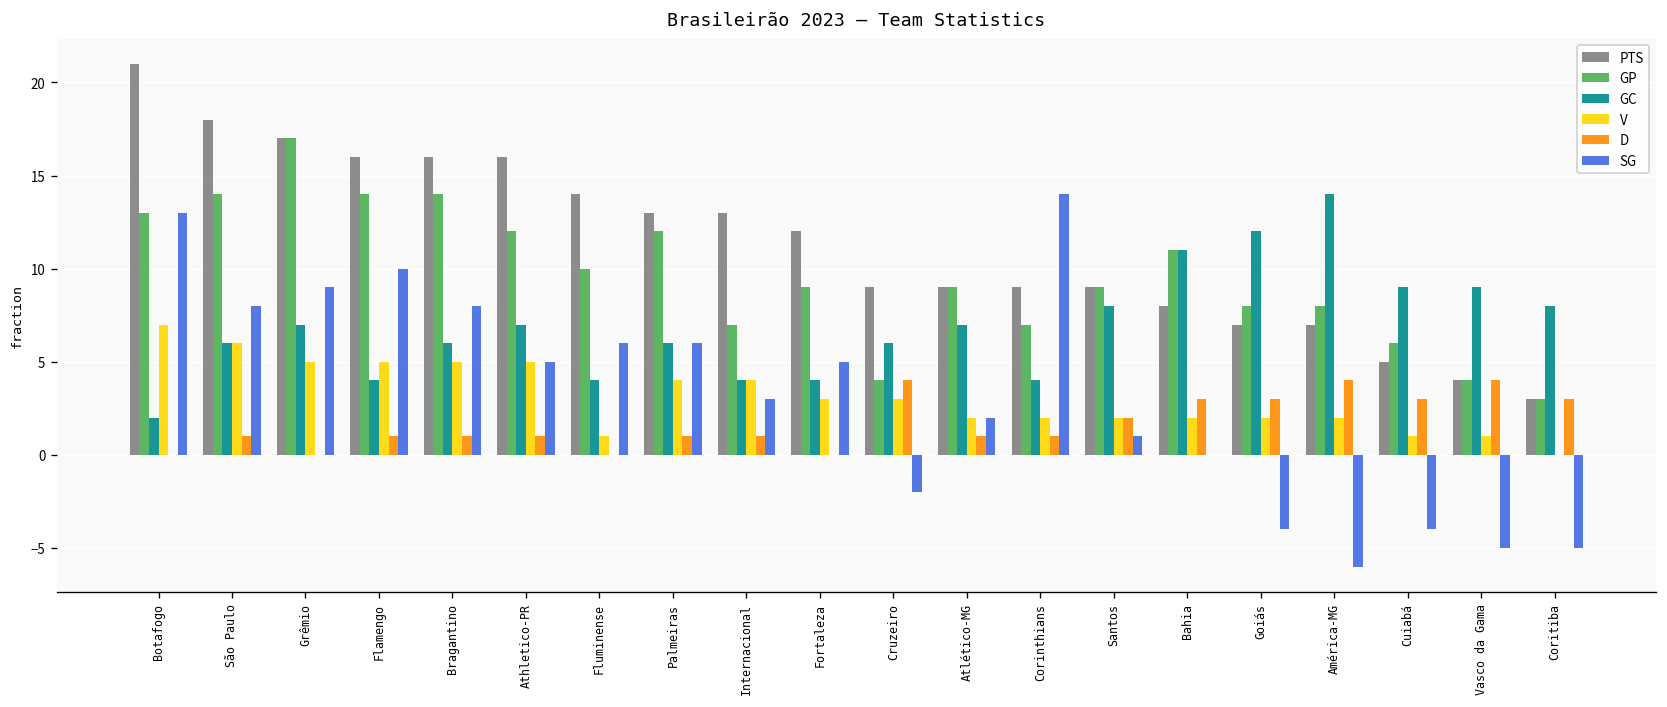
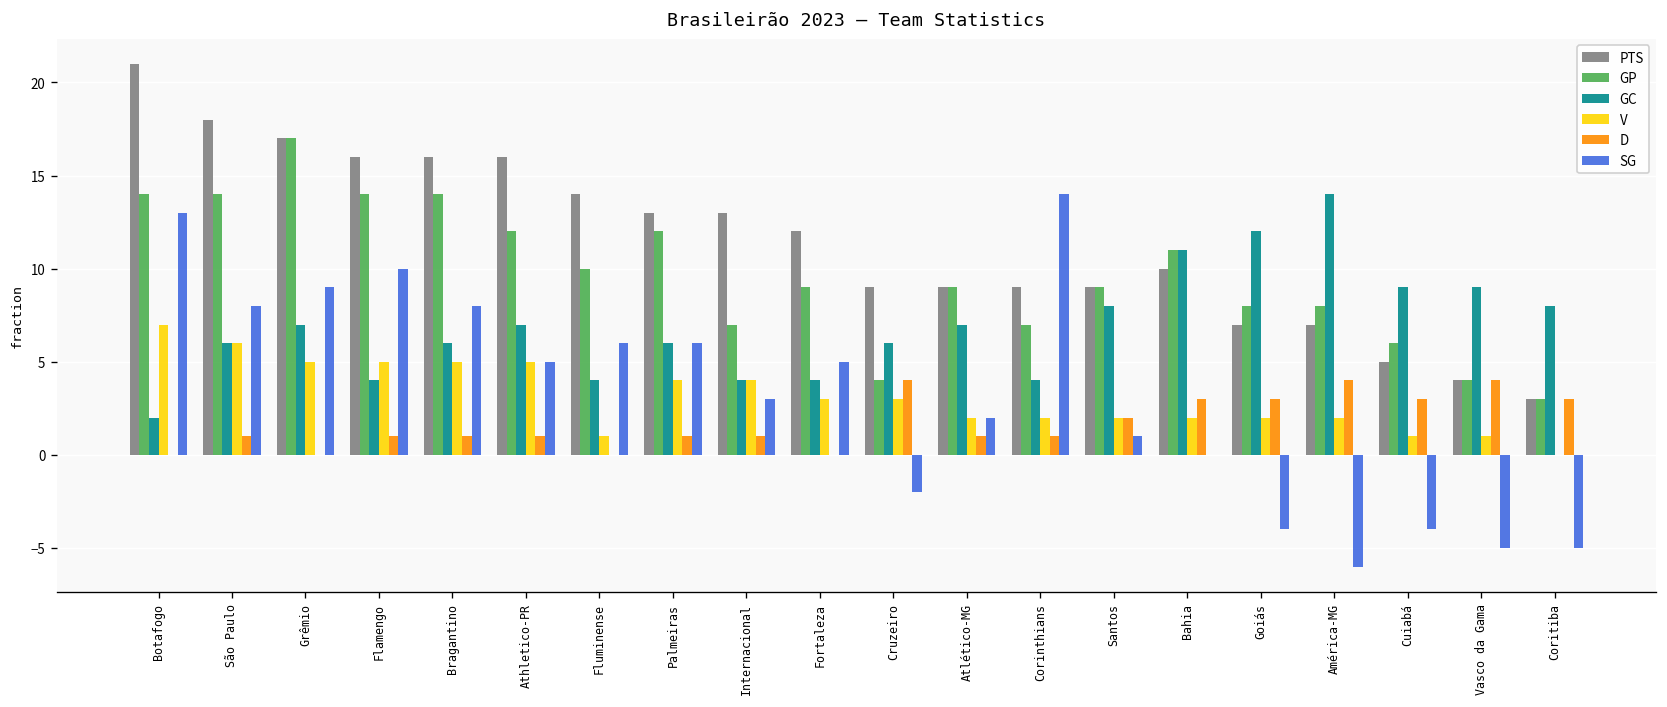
GP, Botafogo: 13 -> 14
PTS, Bahia: 8 -> 10
